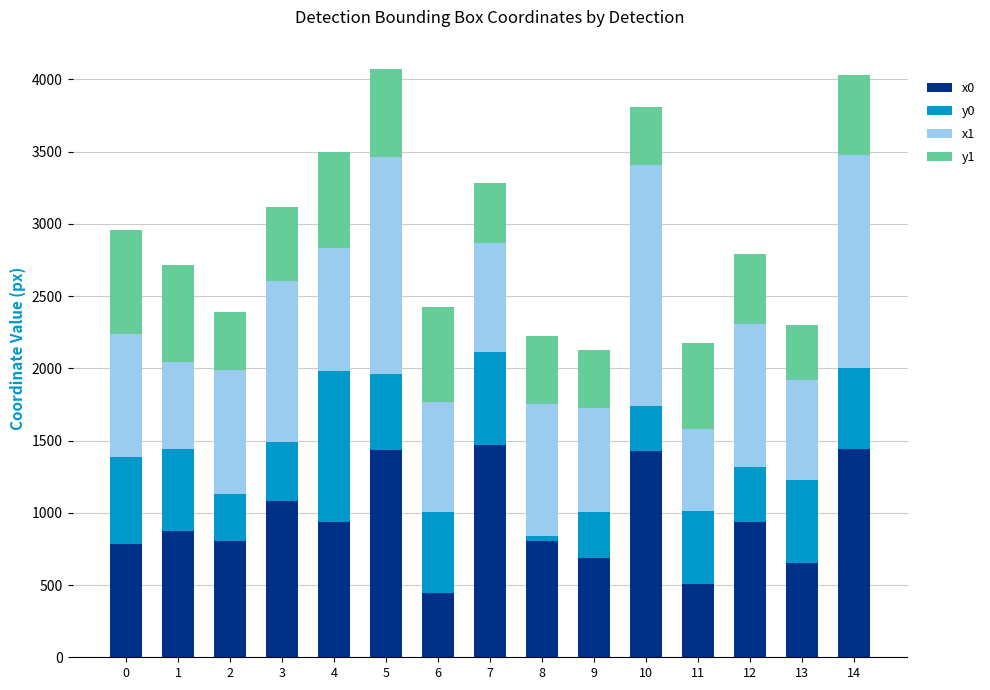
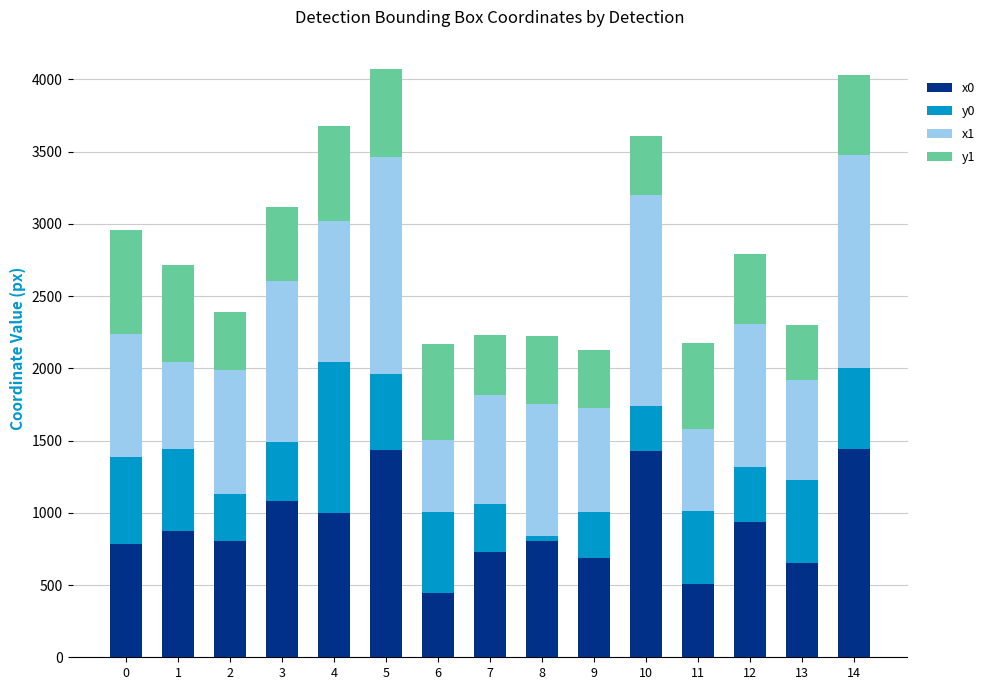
x0, 4: 930 -> 1000
x1, 4: 860 -> 970
x1, 6: 760 -> 500
x0, 7: 1470 -> 730
y0, 7: 640 -> 330
x1, 10: 1670 -> 1460
